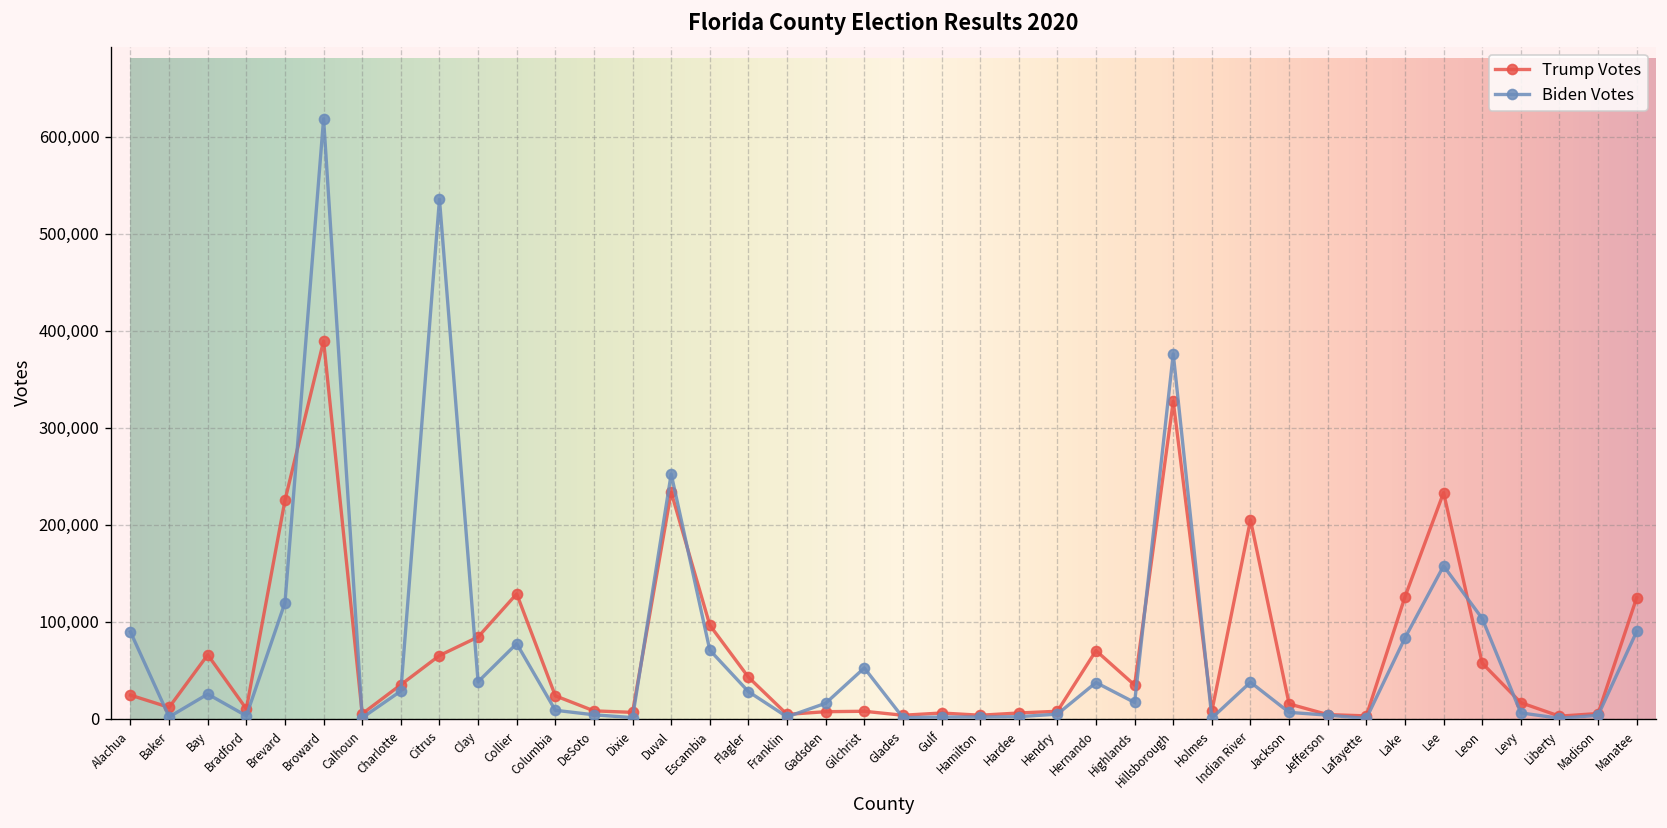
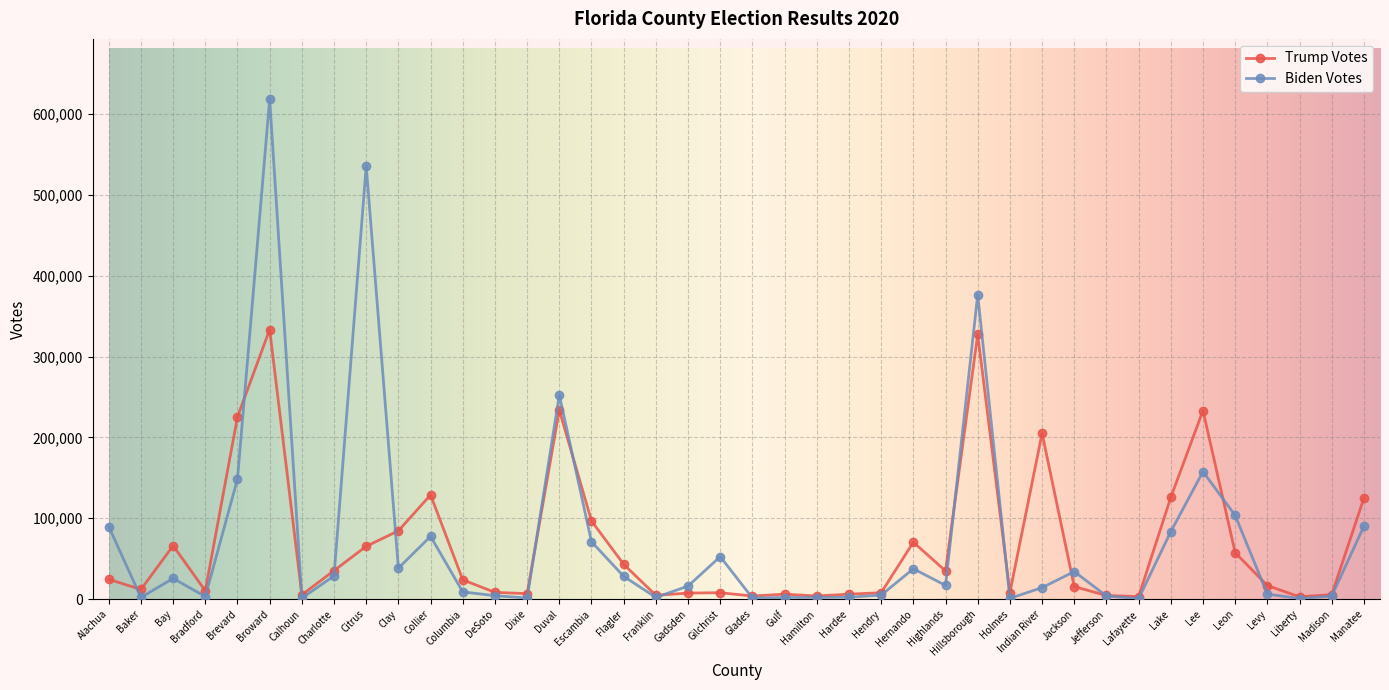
Biden Votes, Brevard: 120,000 -> 150,000
Trump Votes, Broward: 390,000 -> 330,000
Biden Votes, Indian River: 40,000 -> 10,000
Biden Votes, Jackson: 10,000 -> 30,000
